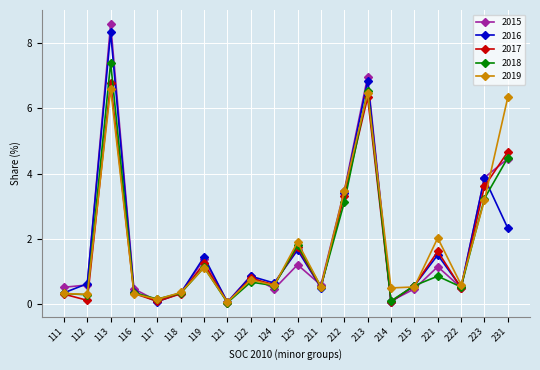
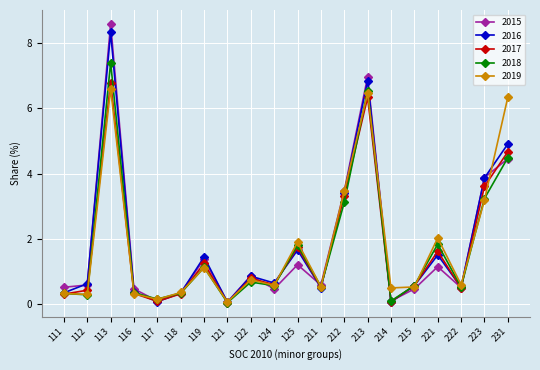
2017, 112: 0.1 -> 0.4
2018, 221: 0.9 -> 1.8
2016, 231: 2.3 -> 4.9
